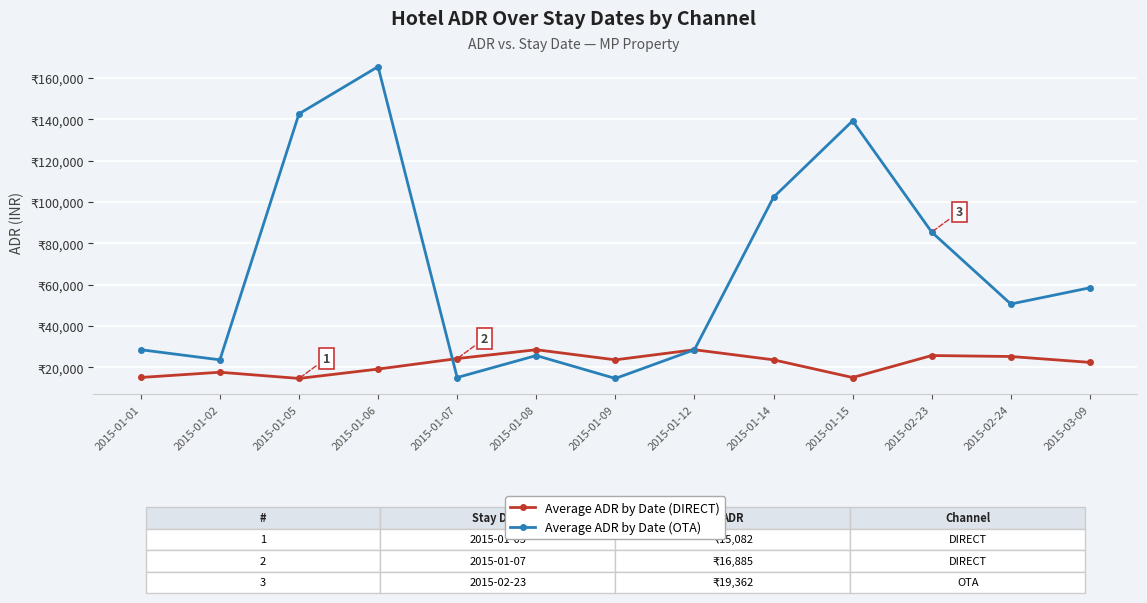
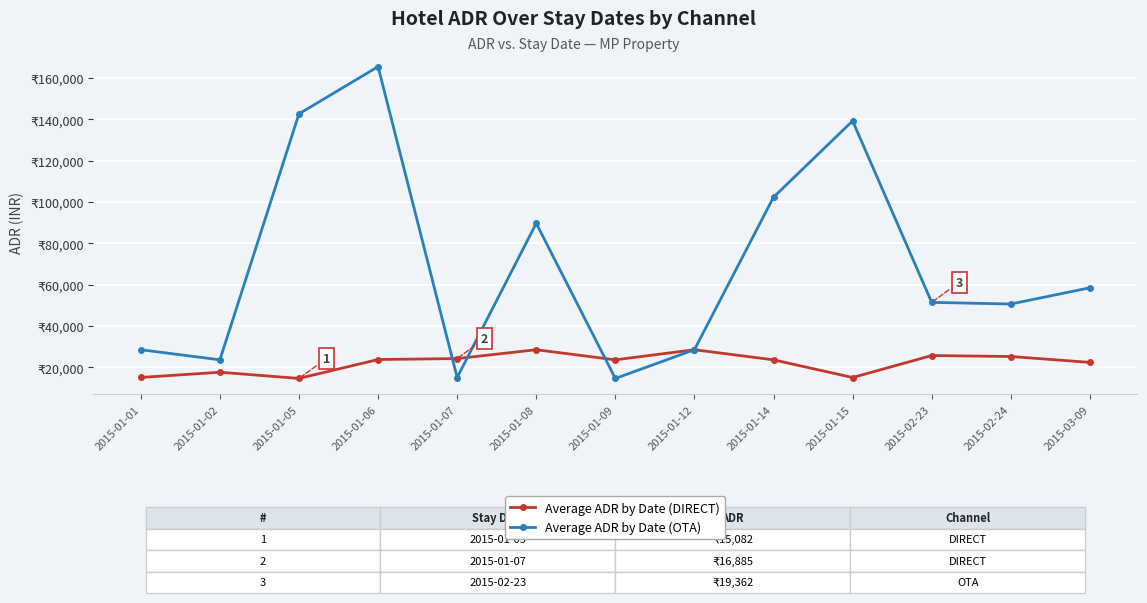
Average ADR by Date (DIRECT), 2015-01-06: ₹19,000 -> ₹24,000
Average ADR by Date (OTA), 2015-01-08: ₹26,000 -> ₹90,000
Average ADR by Date (OTA), 2015-02-23: ₹85,000 -> ₹51,000
